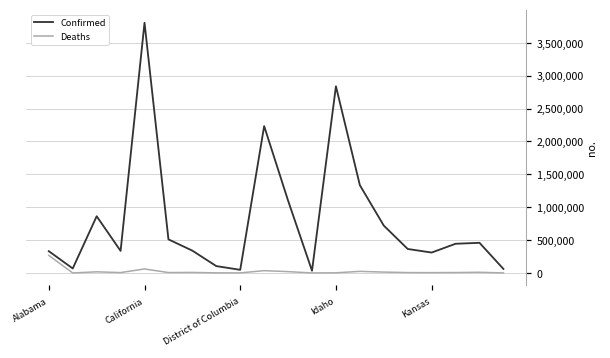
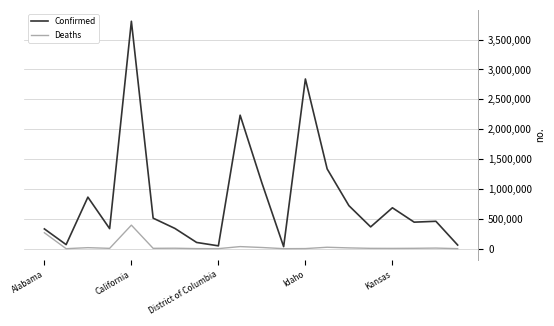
Deaths, California: 100,000 -> 400,000
Confirmed, Kansas: 300,000 -> 700,000
